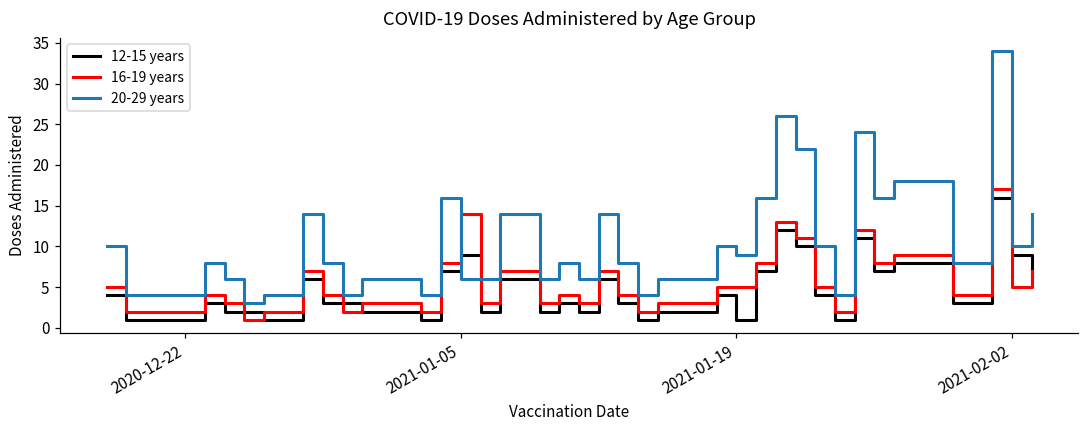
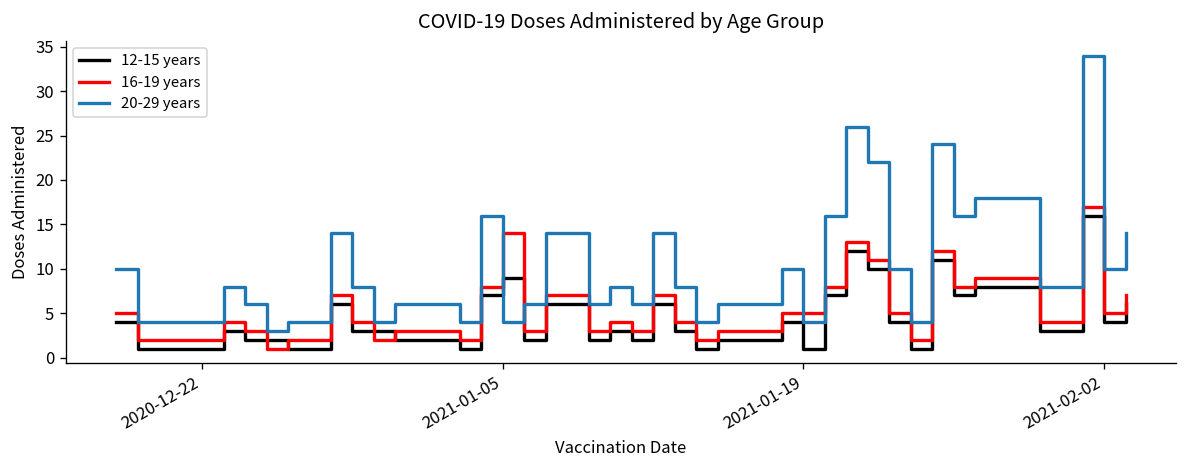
20-29 years, 2021-01-05: 6 -> 4
20-29 years, 2021-01-19: 9 -> 4
12-15 years, 2021-02-02: 9 -> 4
